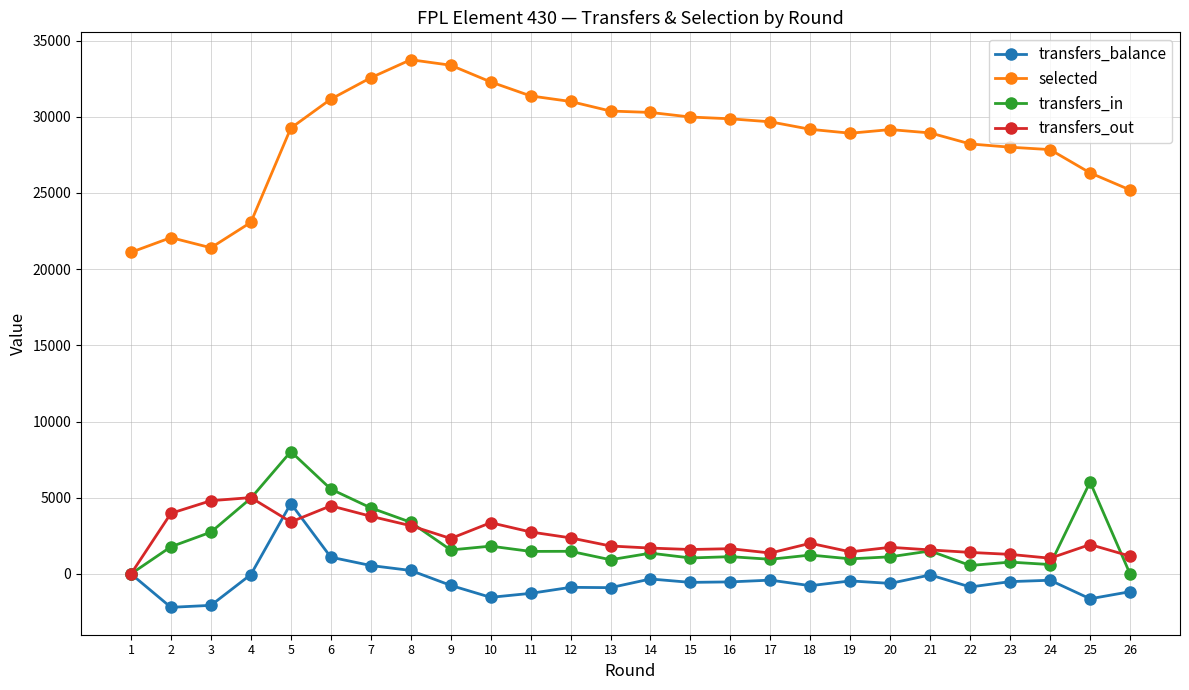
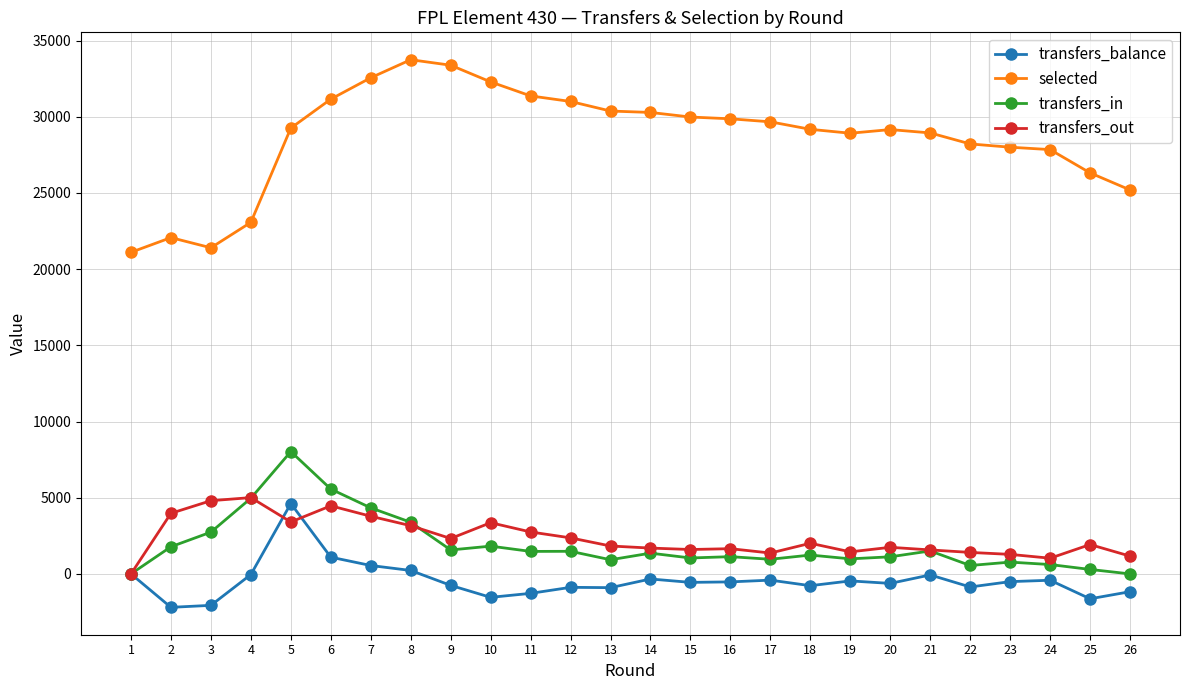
transfers_in, 25: 6000 -> 300
